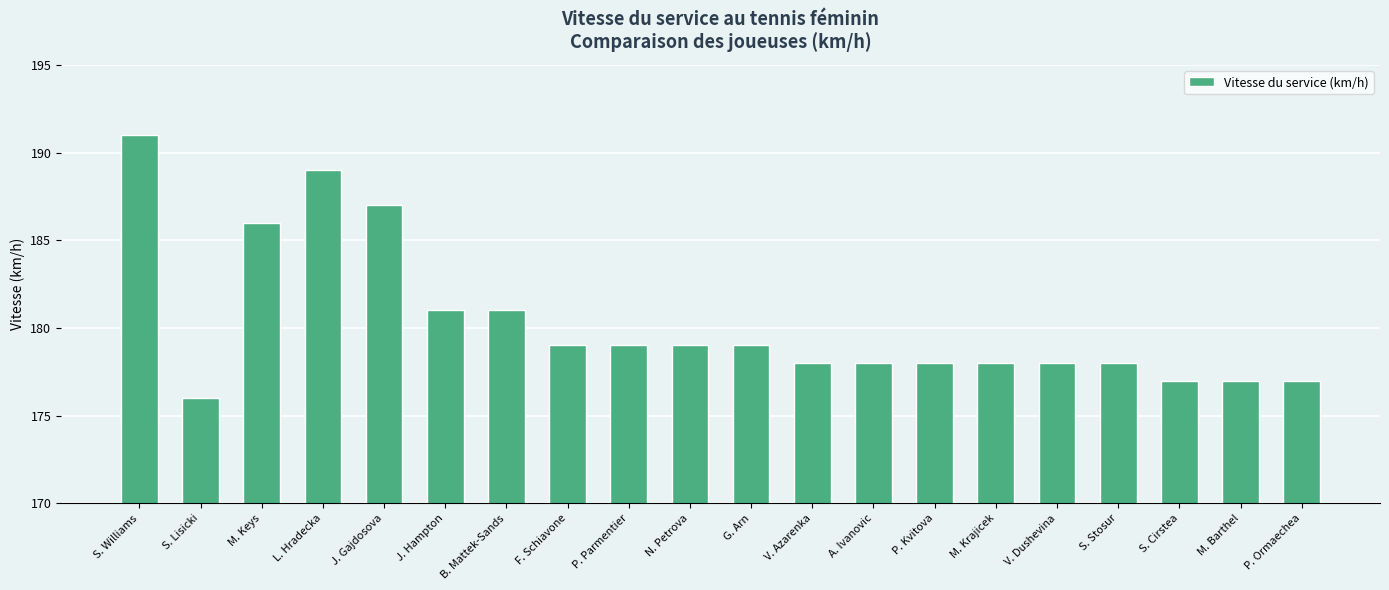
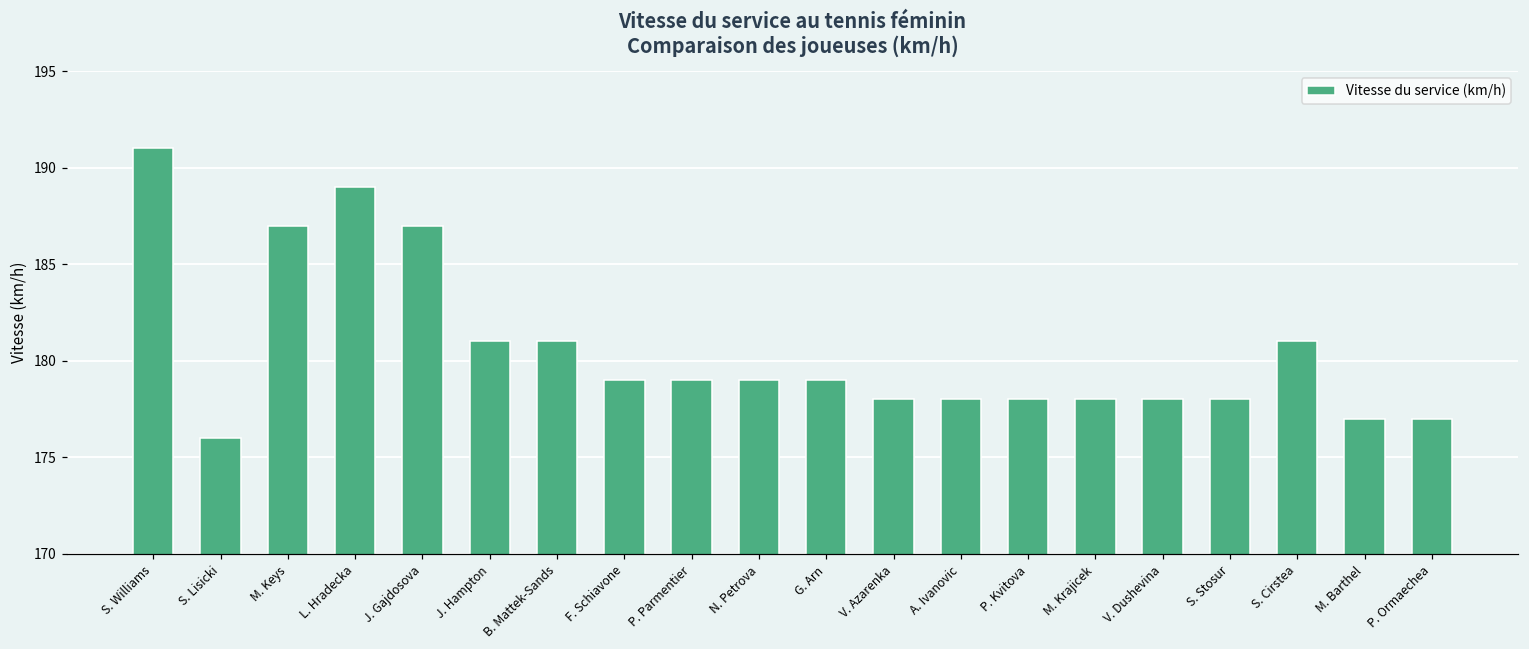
M. Keys: 186 -> 187
S. Cirstea: 177 -> 181
